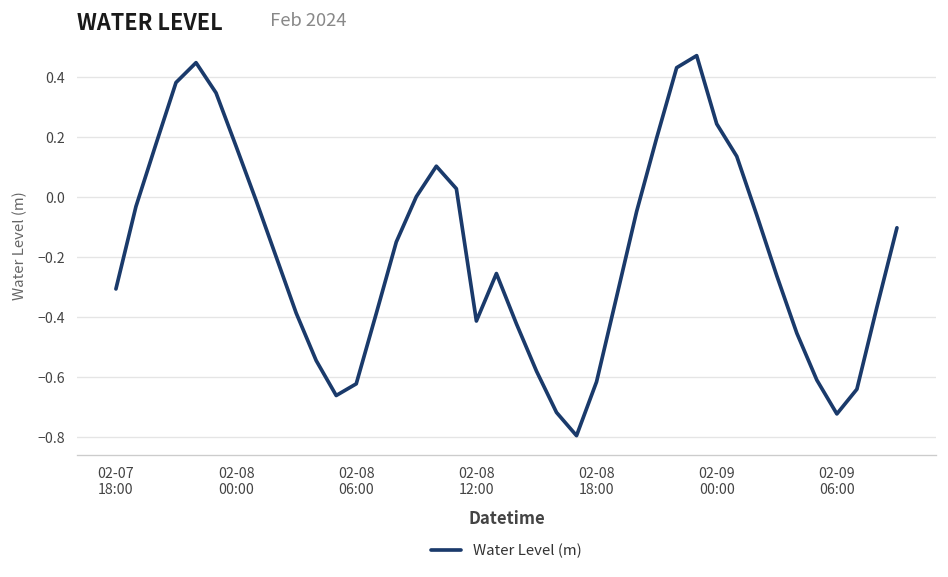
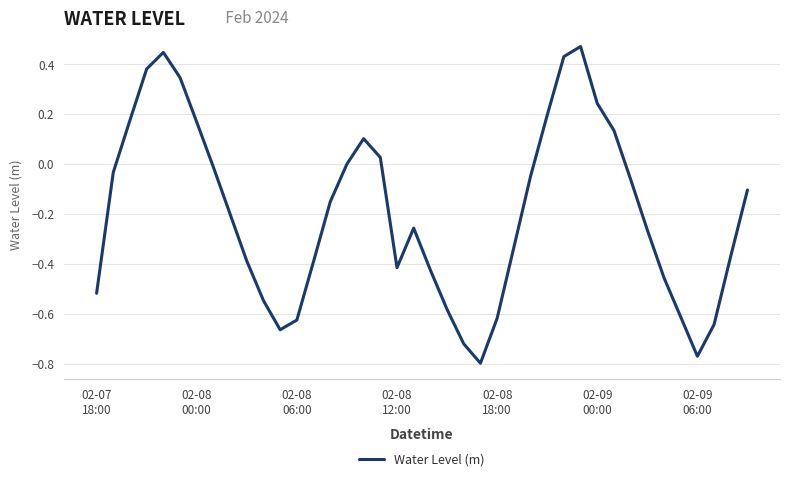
02-07 18:00: -0.31 -> -0.52
02-09 06:00: -0.72 -> -0.77
